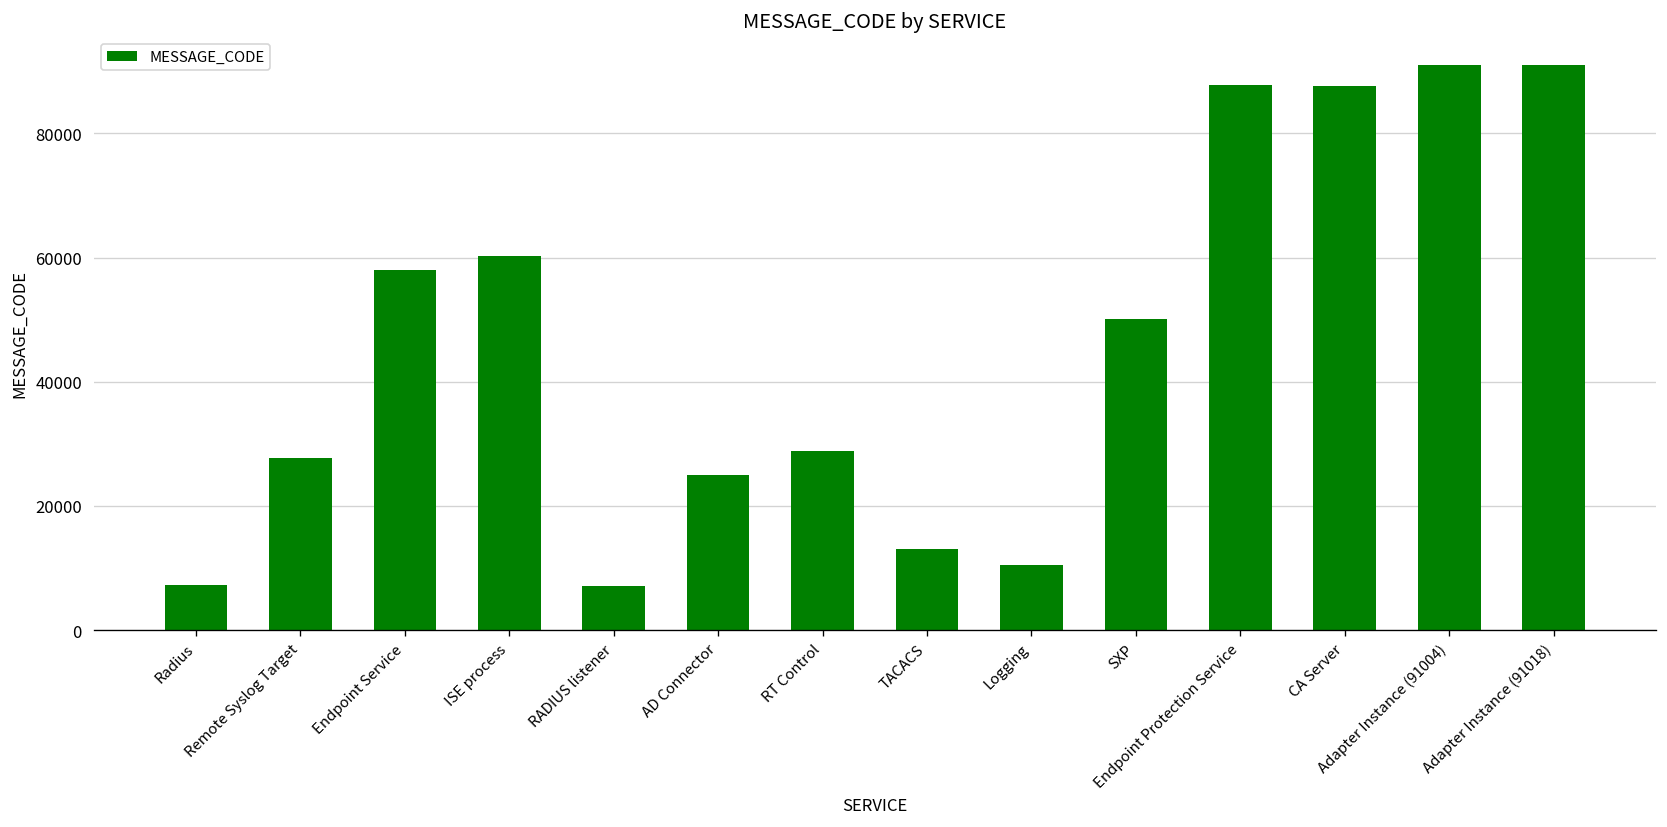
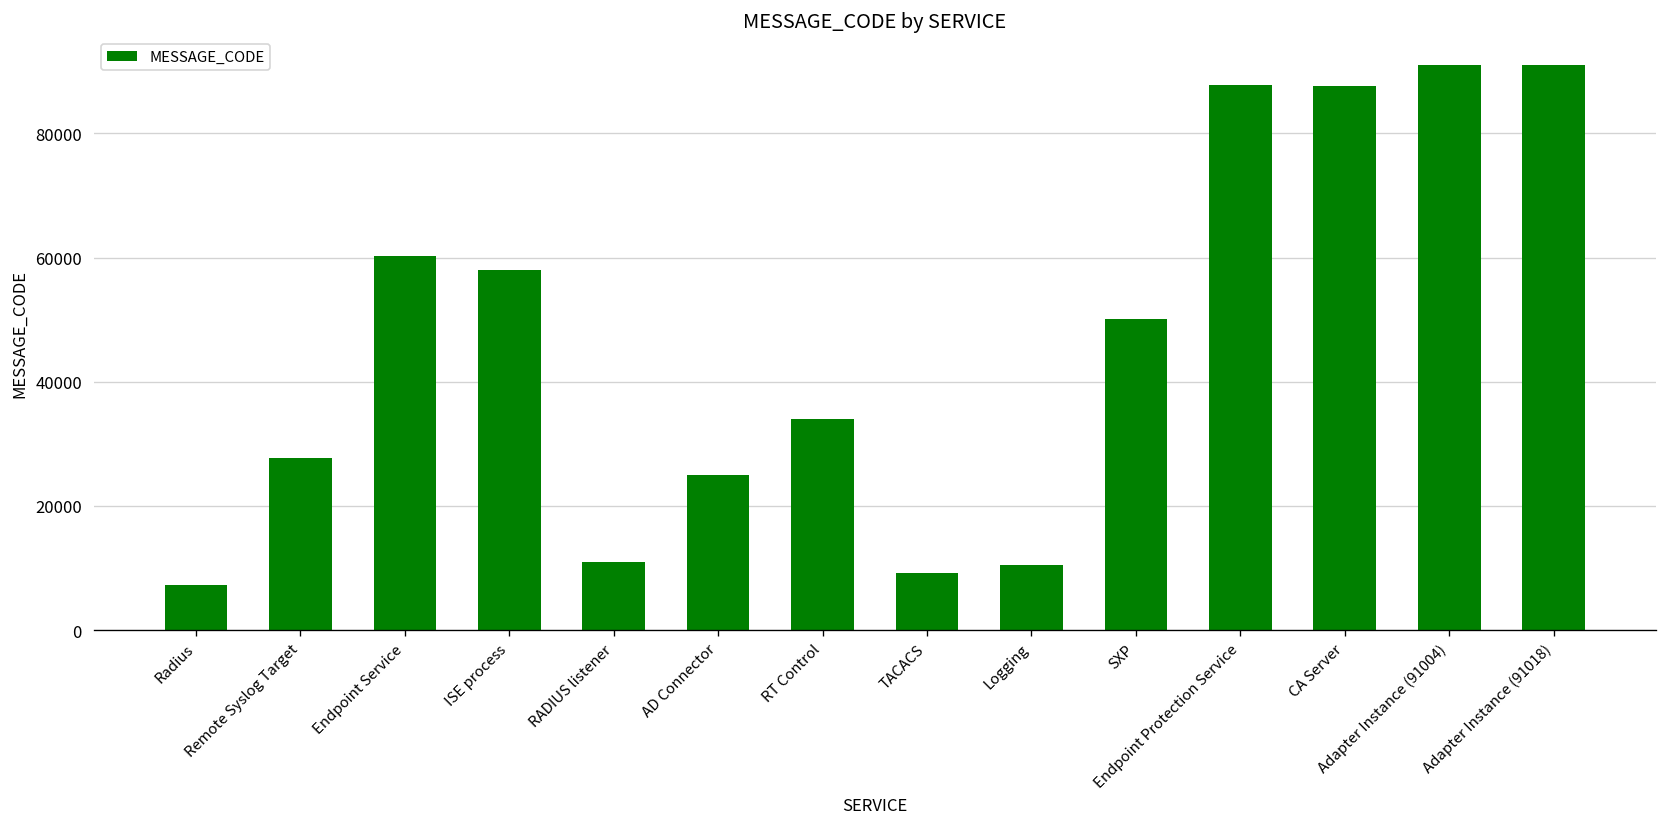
Endpoint Service: 58000 -> 60000
ISE process: 60000 -> 58000
RADIUS listener: 7000 -> 11000
RT Control: 29000 -> 34000
TACACS: 13000 -> 9000
